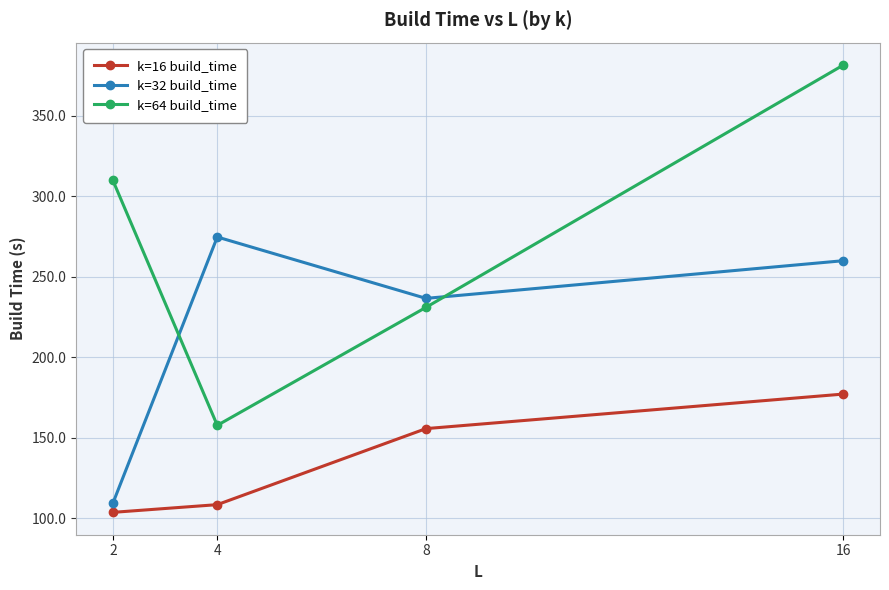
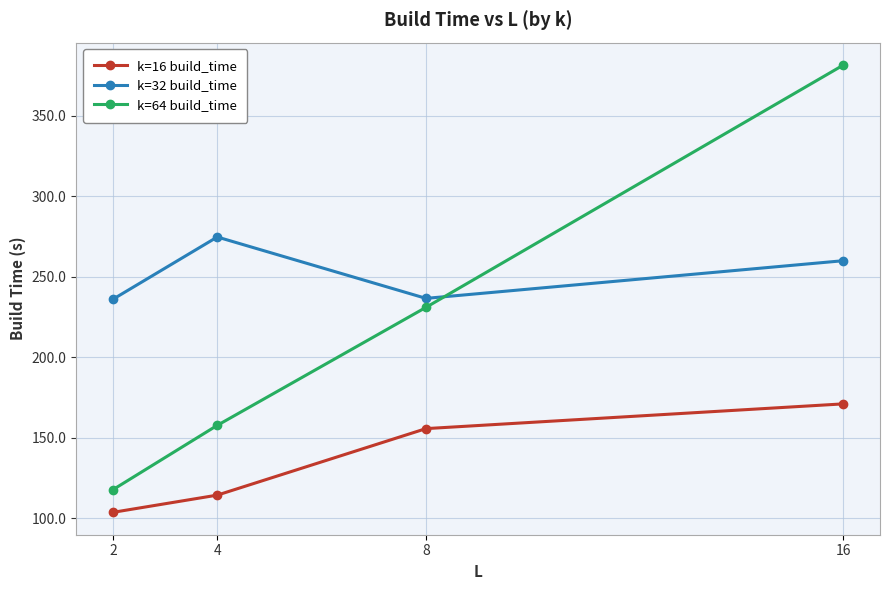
k=32 build_time, 2: 109 -> 236
k=64 build_time, 2: 310 -> 118
k=16 build_time, 4: 108 -> 114
k=16 build_time, 16: 177 -> 171
